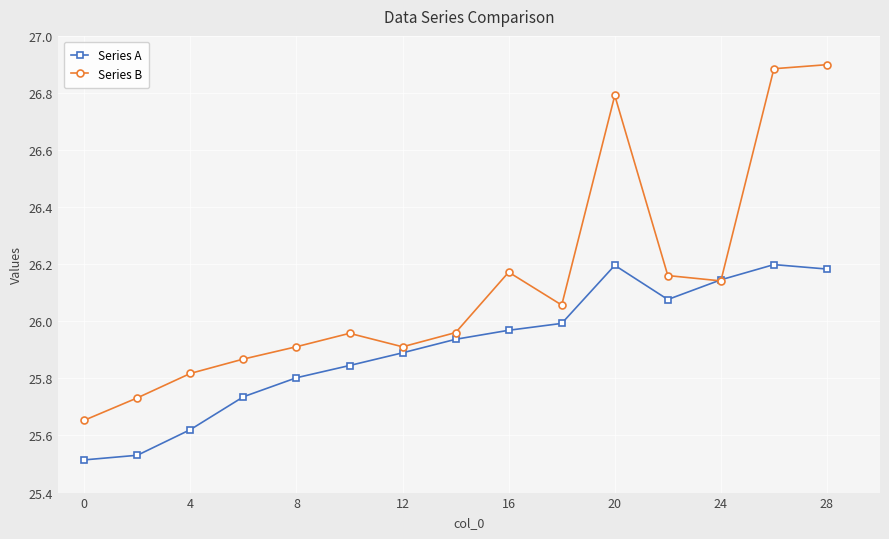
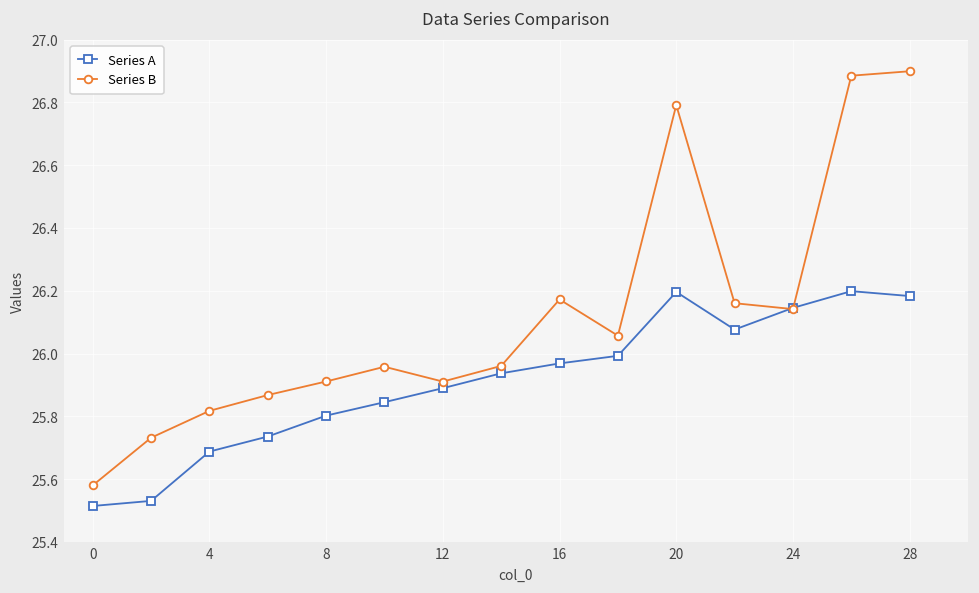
Series B, 0: 25.65 -> 25.58
Series A, 4: 25.62 -> 25.69
